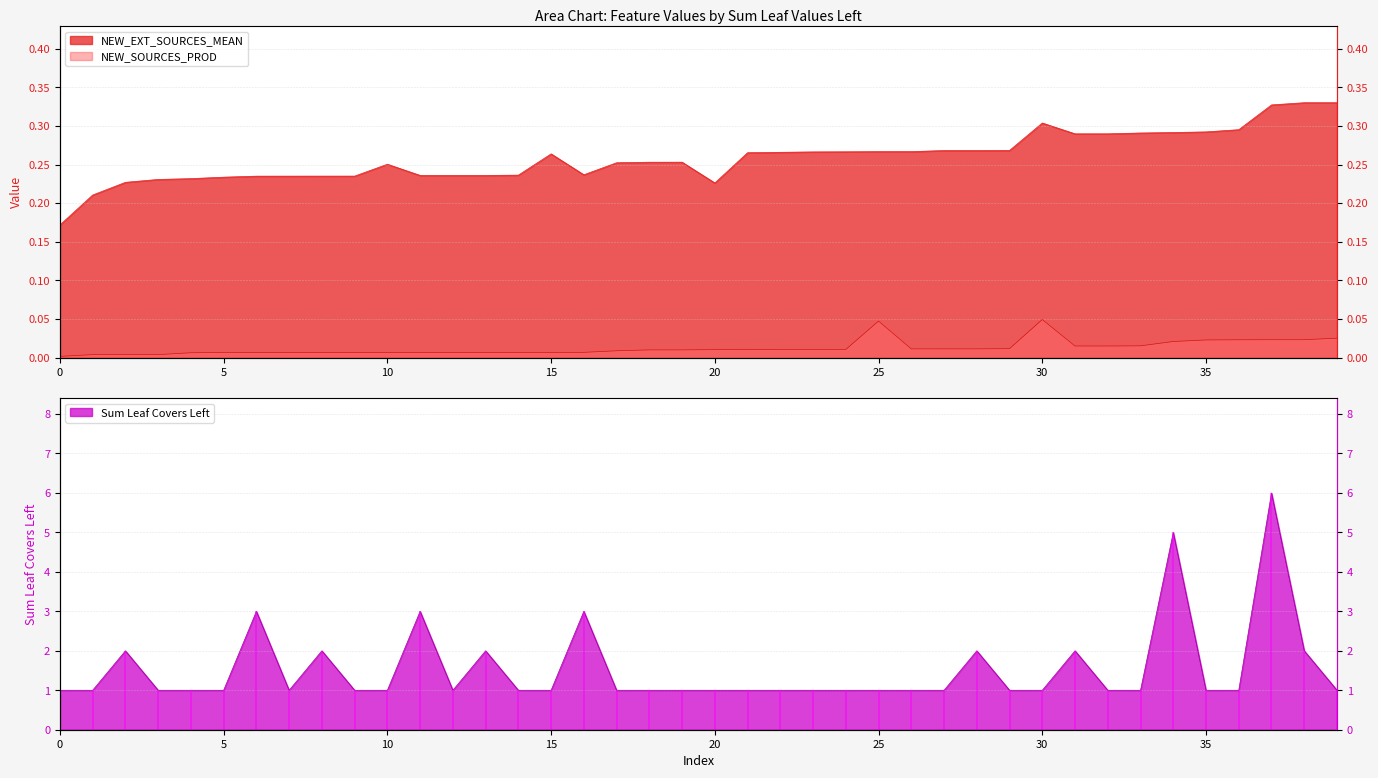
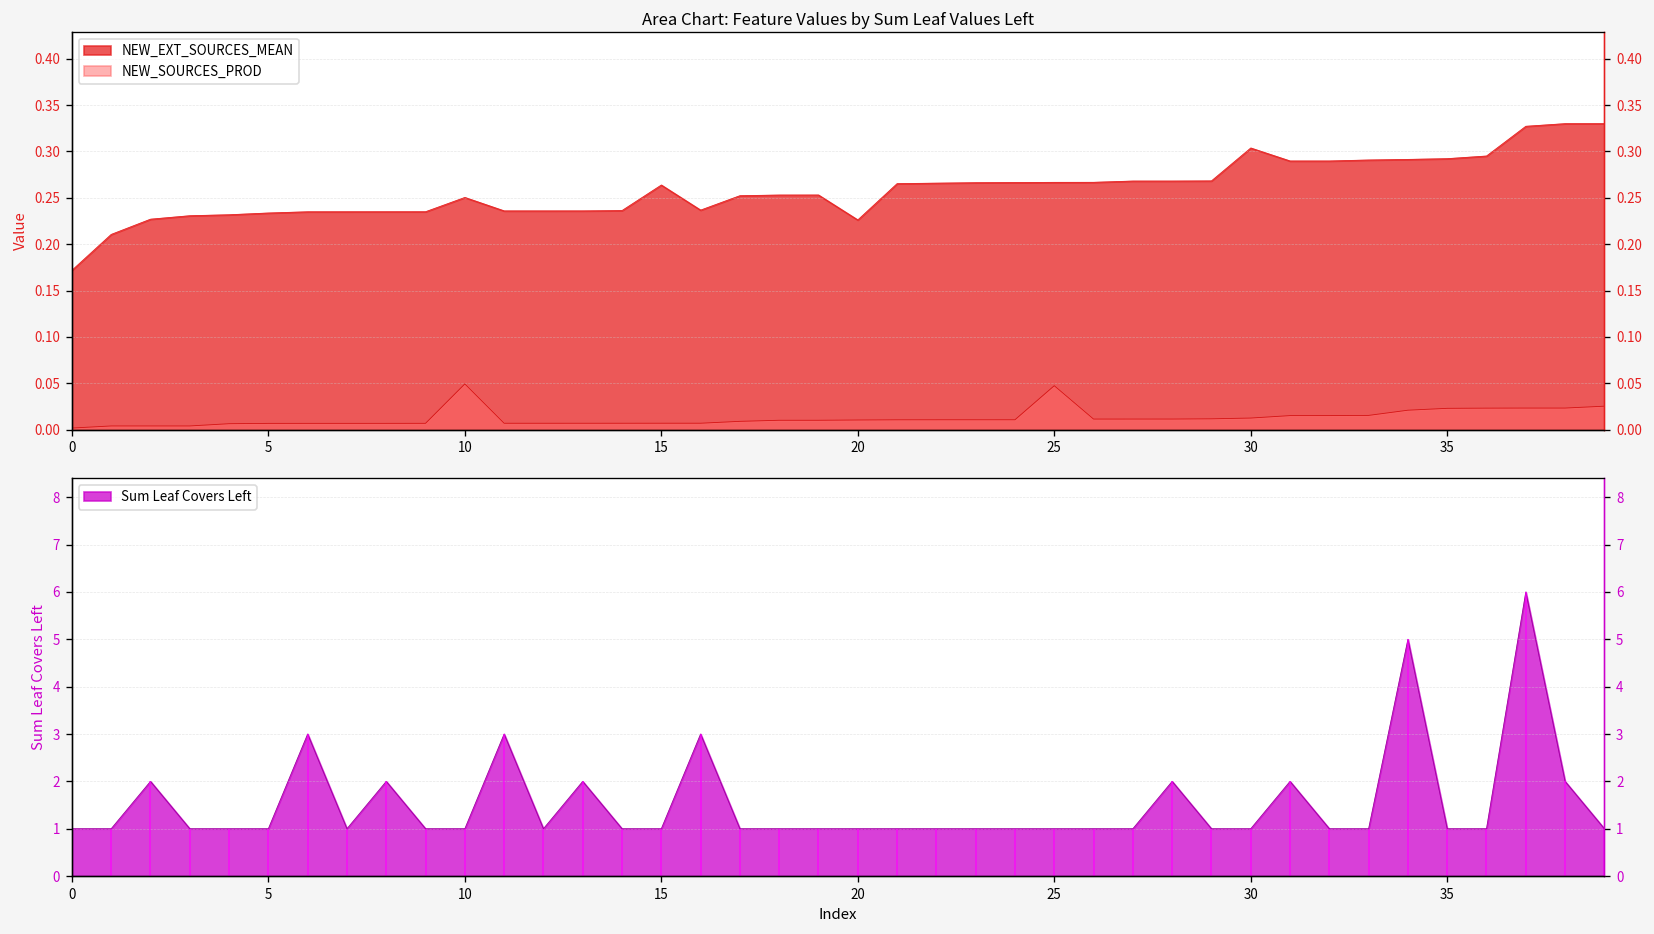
Area Chart: Feature Values by Sum Leaf Values Left, NEW_SOURCES_PROD, 10: 0.01 -> 0.05
Area Chart: Feature Values by Sum Leaf Values Left, NEW_SOURCES_PROD, 30: 0.05 -> 0.01
